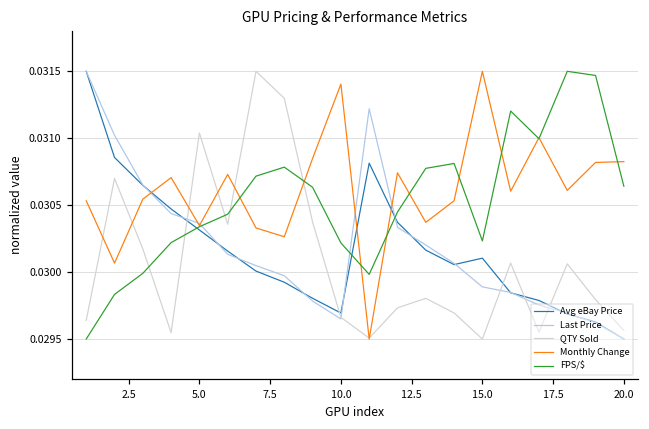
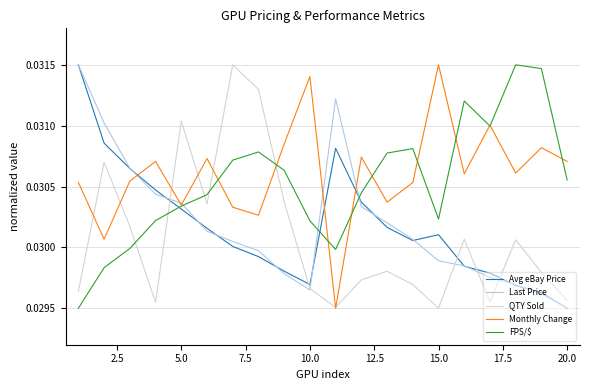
Monthly Change, 20.0: 0.03083 -> 0.03071
FPS/$, 20.0: 0.03064 -> 0.03055
